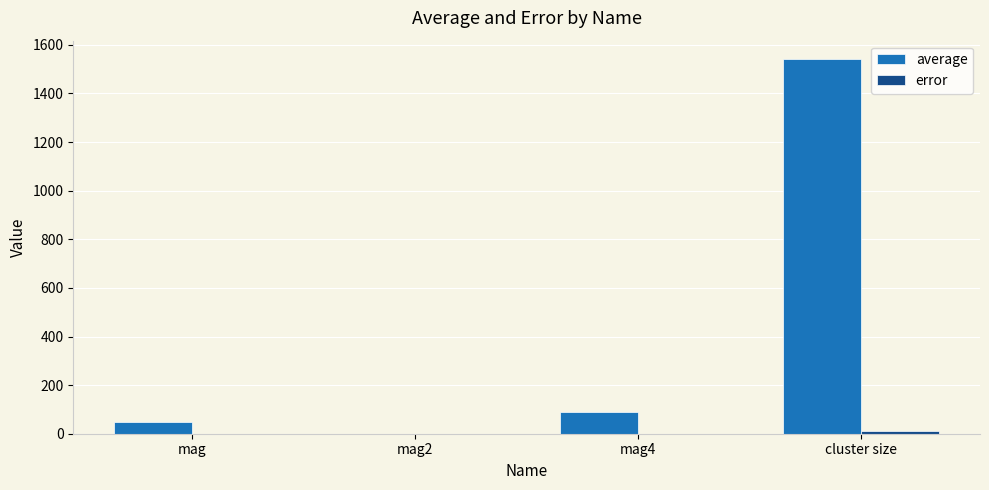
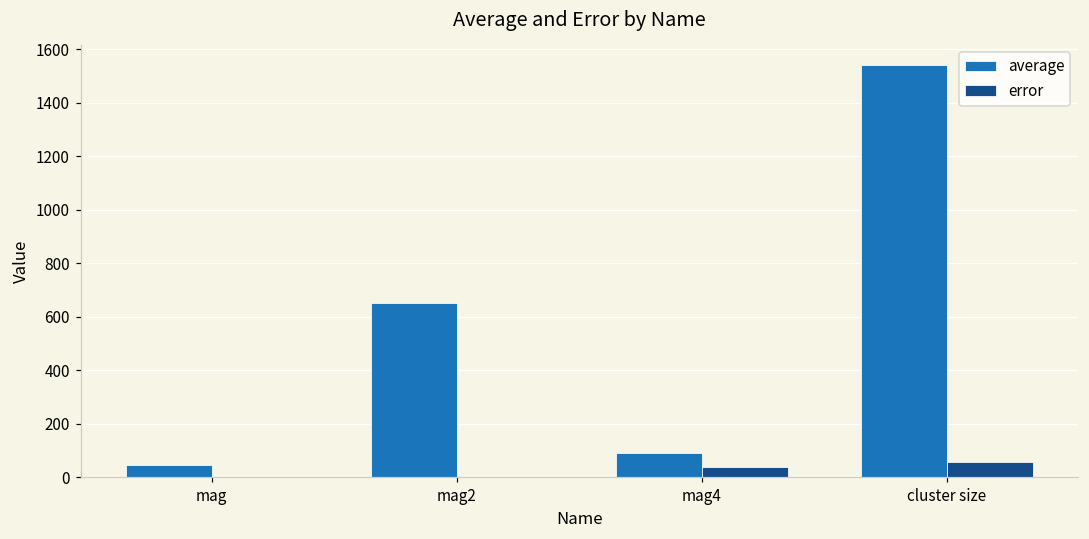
average, mag2: 0 -> 650
error, mag4: 0 -> 40
error, cluster size: 10 -> 60
